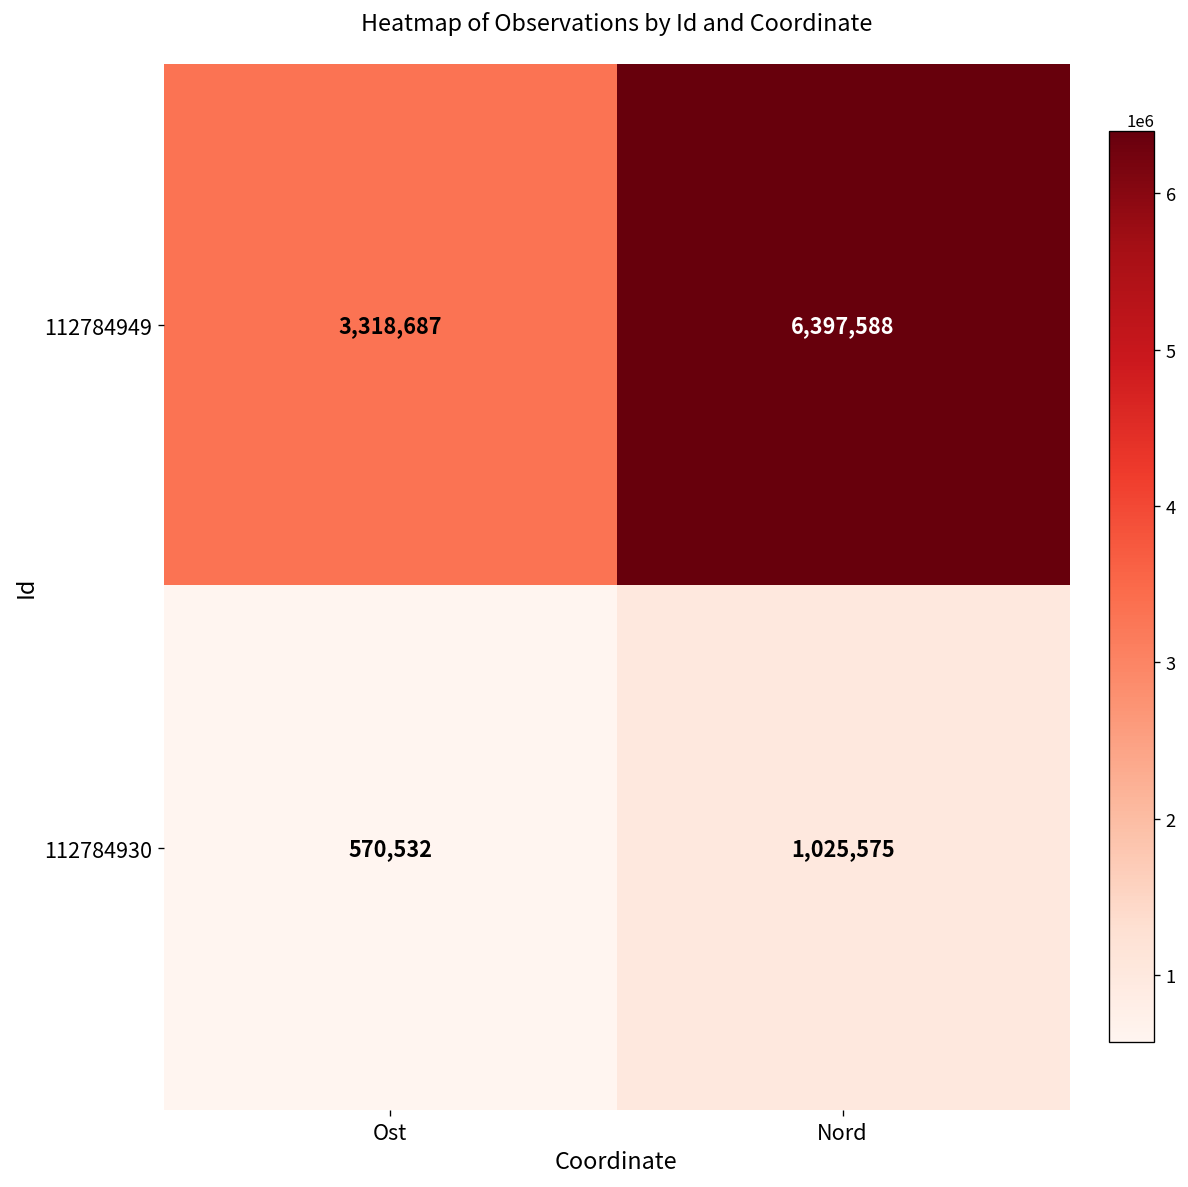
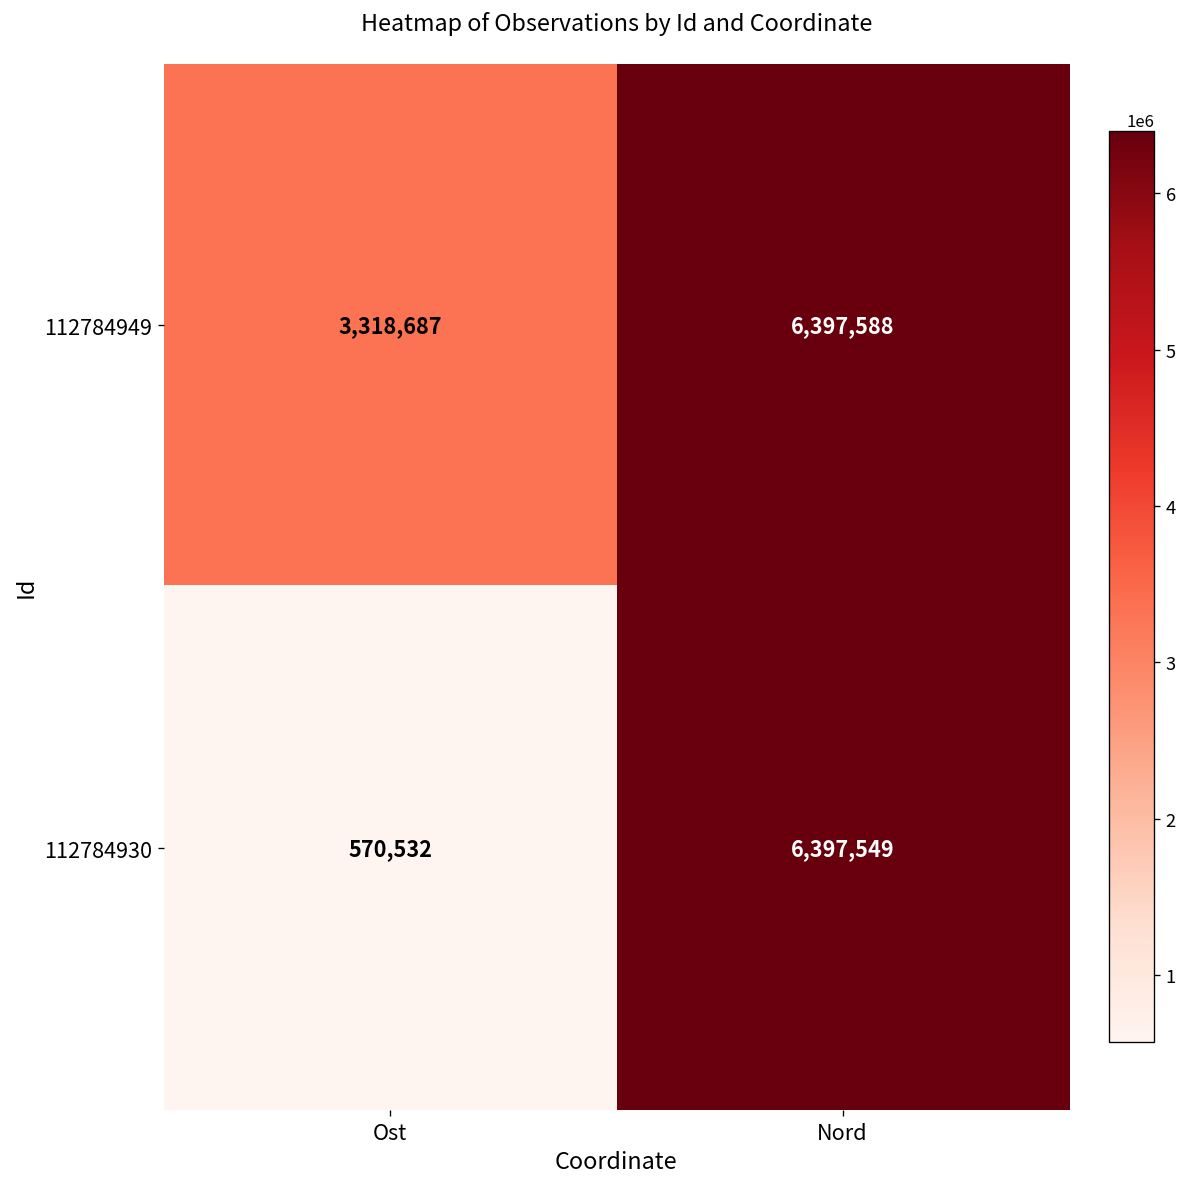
112784930, Nord: 1,025,575 -> 6,397,549
